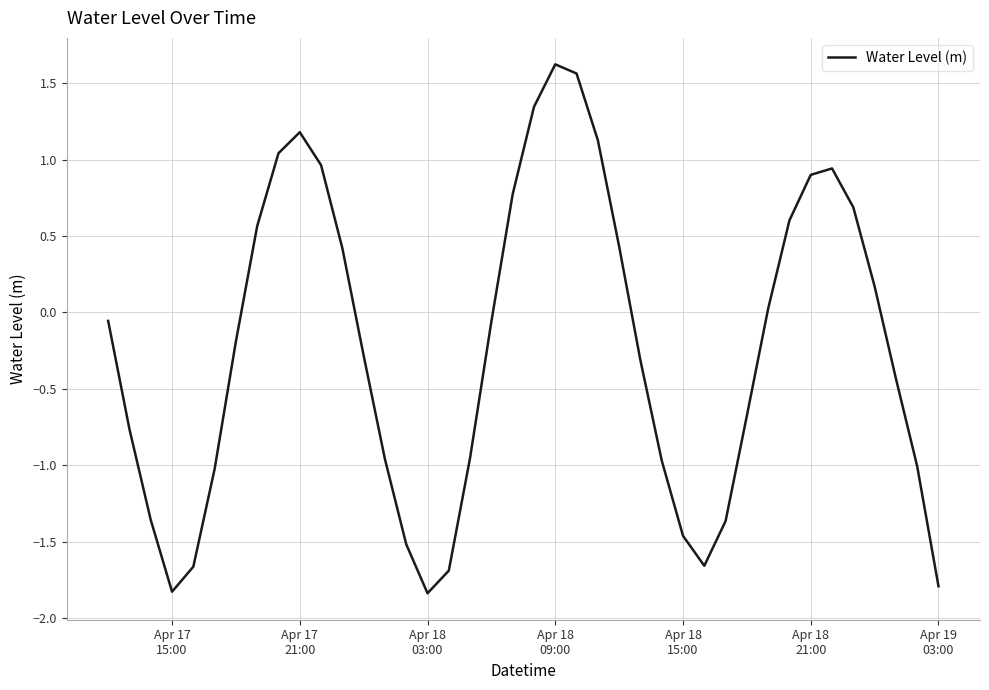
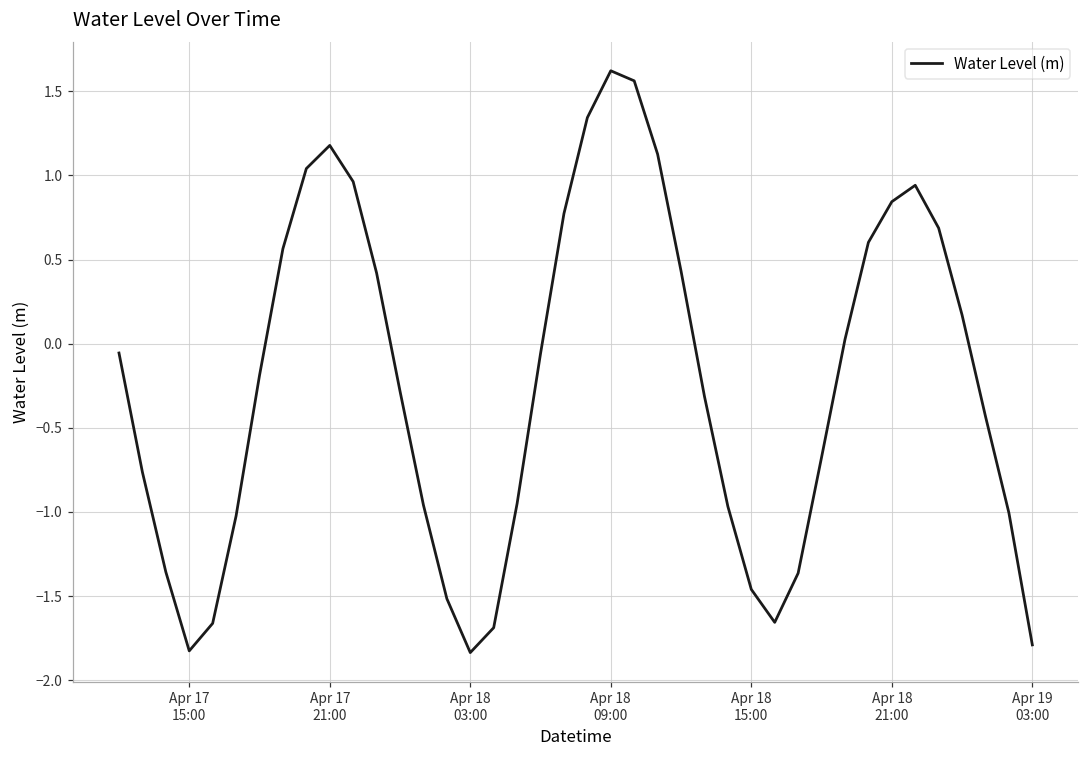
Apr 18 21:00: 0.90 -> 0.84
